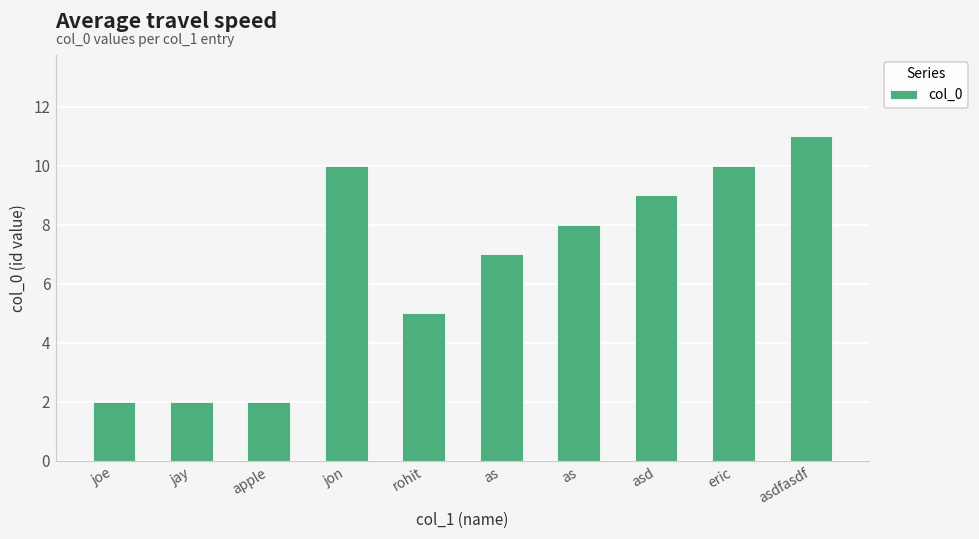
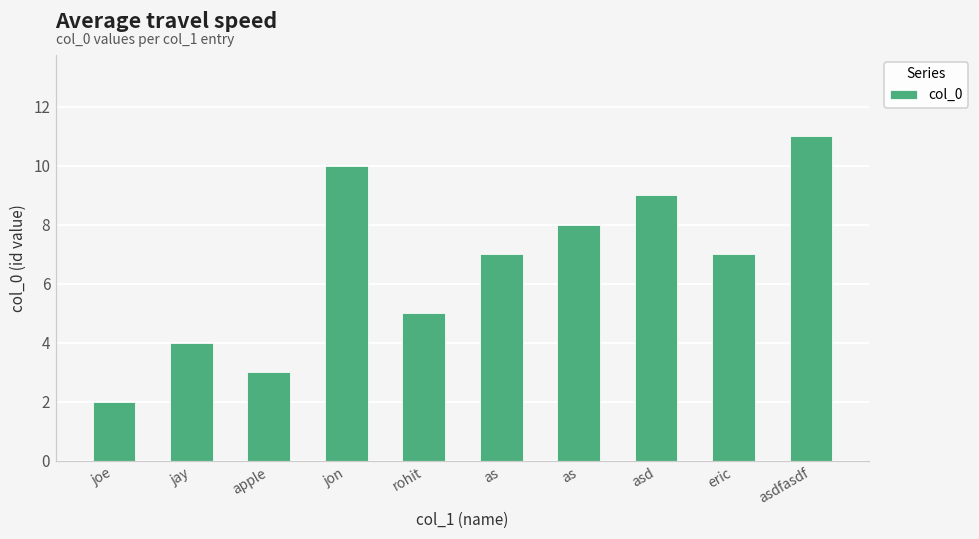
jay: 2 -> 4
apple: 2 -> 3
eric: 10 -> 7
